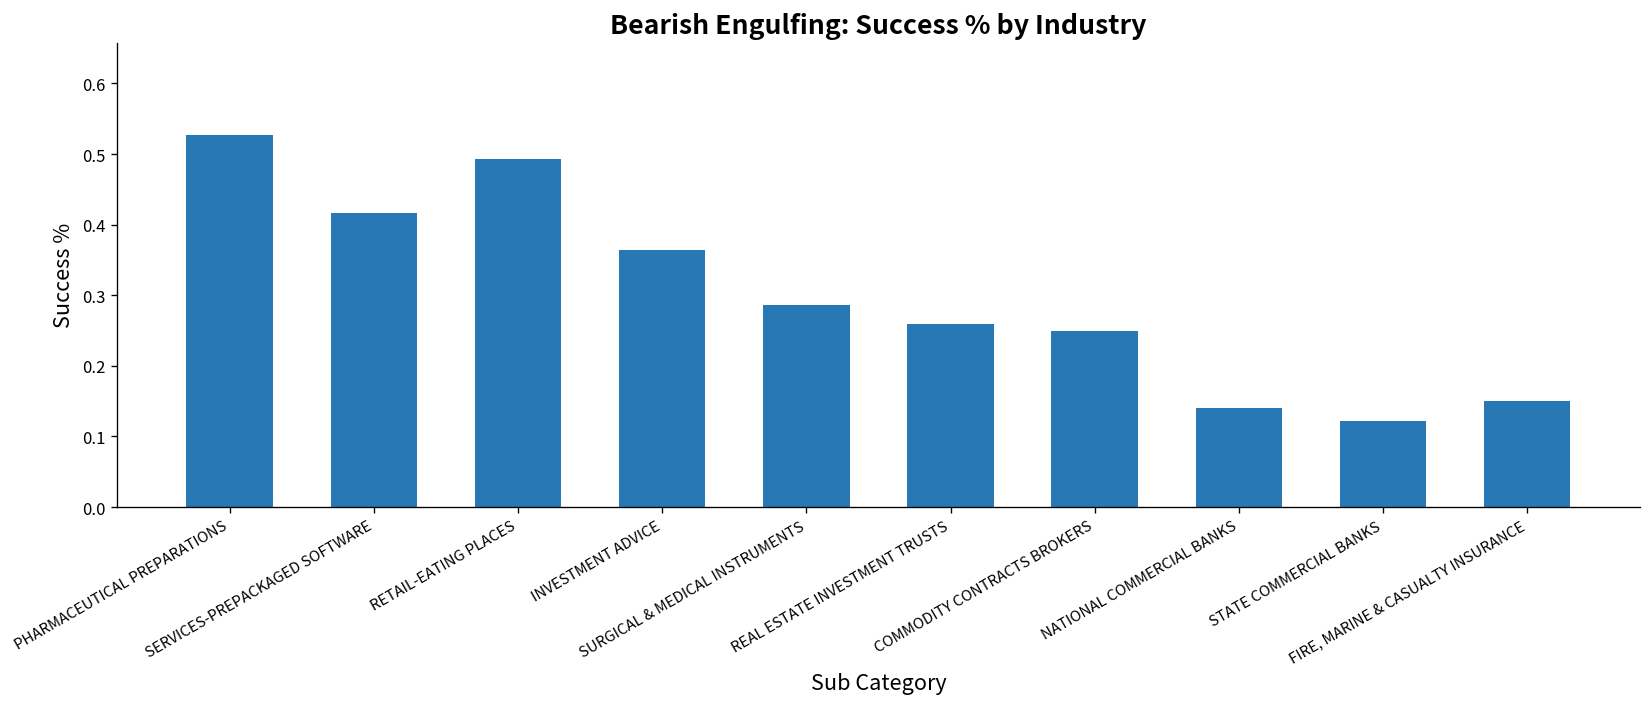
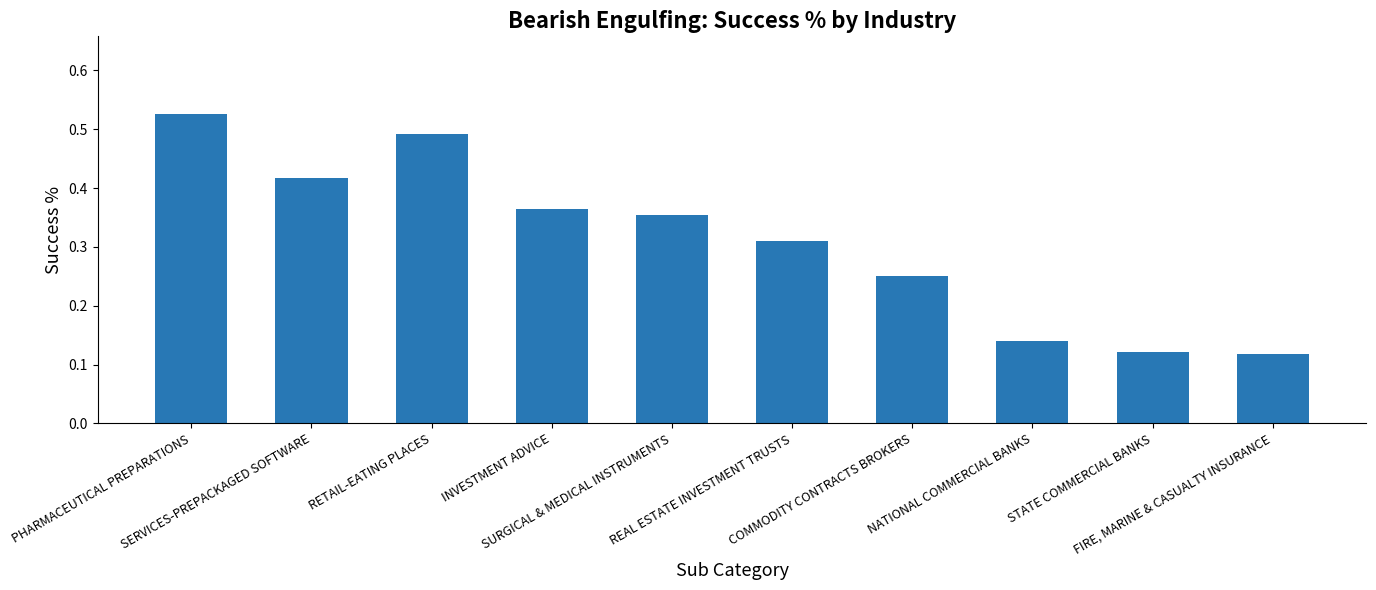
SURGICAL & MEDICAL INSTRUMENTS: 0.29 -> 0.35
REAL ESTATE INVESTMENT TRUSTS: 0.26 -> 0.31
FIRE, MARINE & CASUALTY INSURANCE: 0.15 -> 0.12
